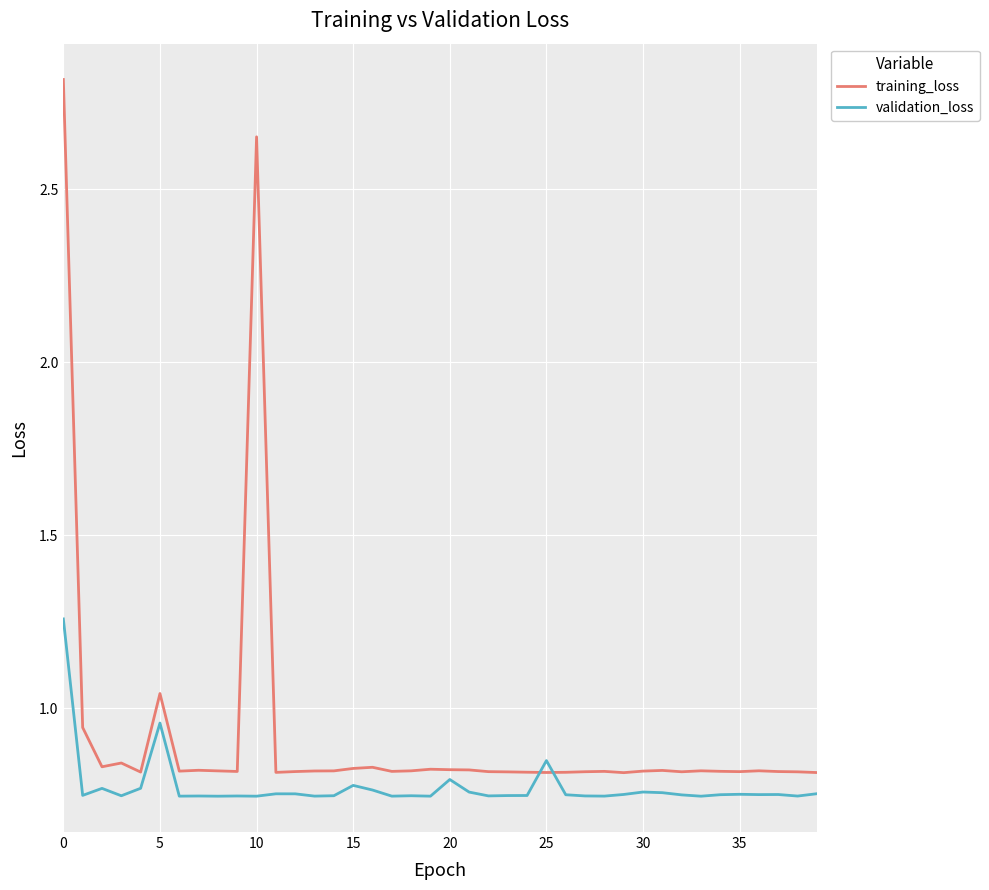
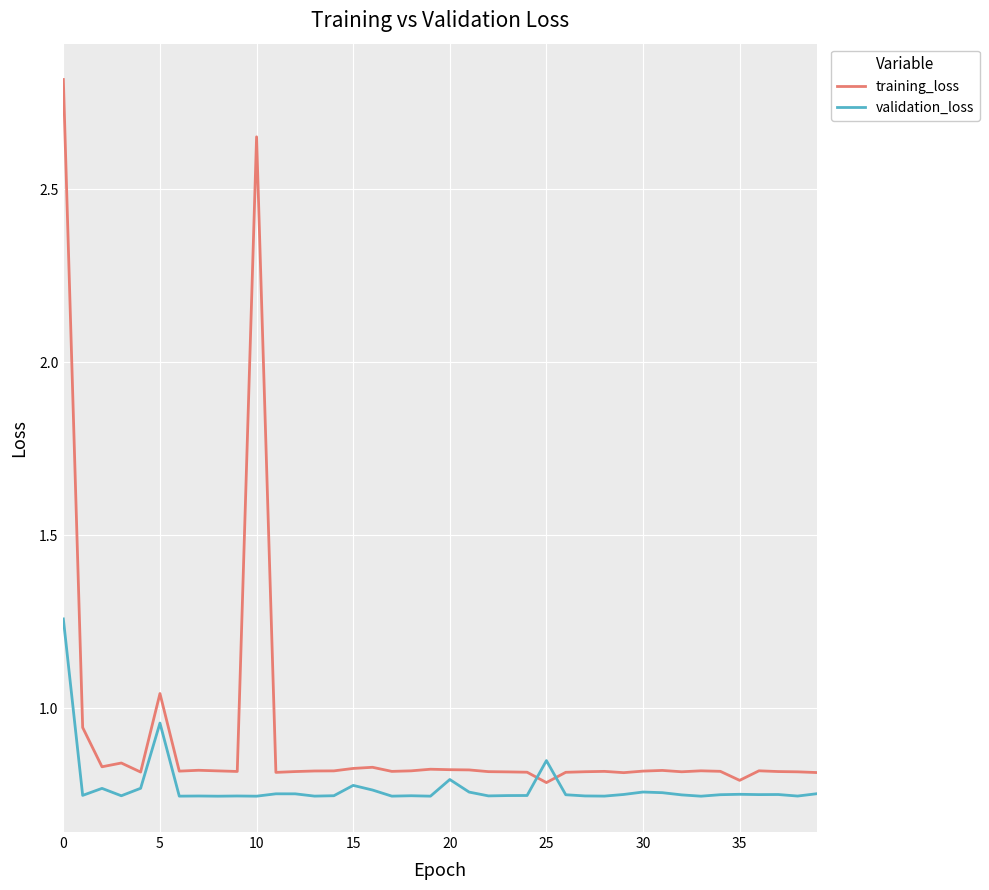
training_loss, 25: 0.81 -> 0.78
training_loss, 35: 0.82 -> 0.79
